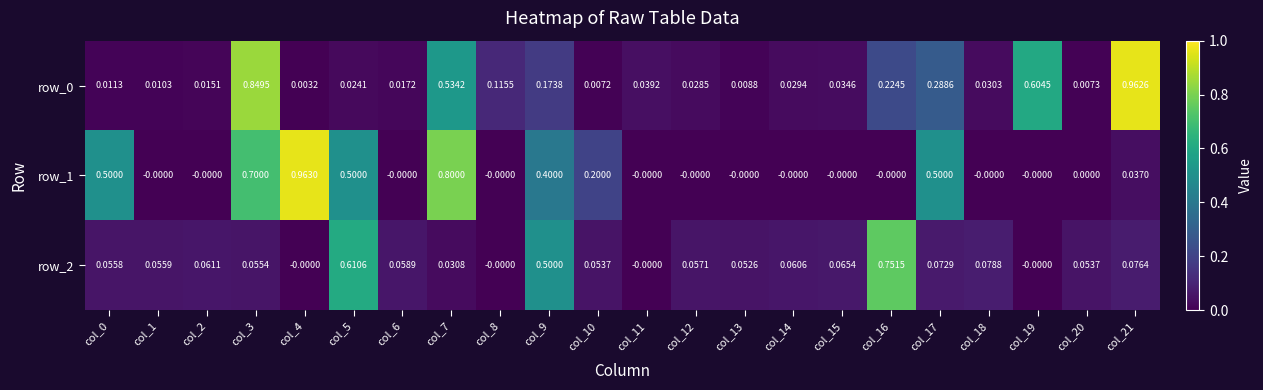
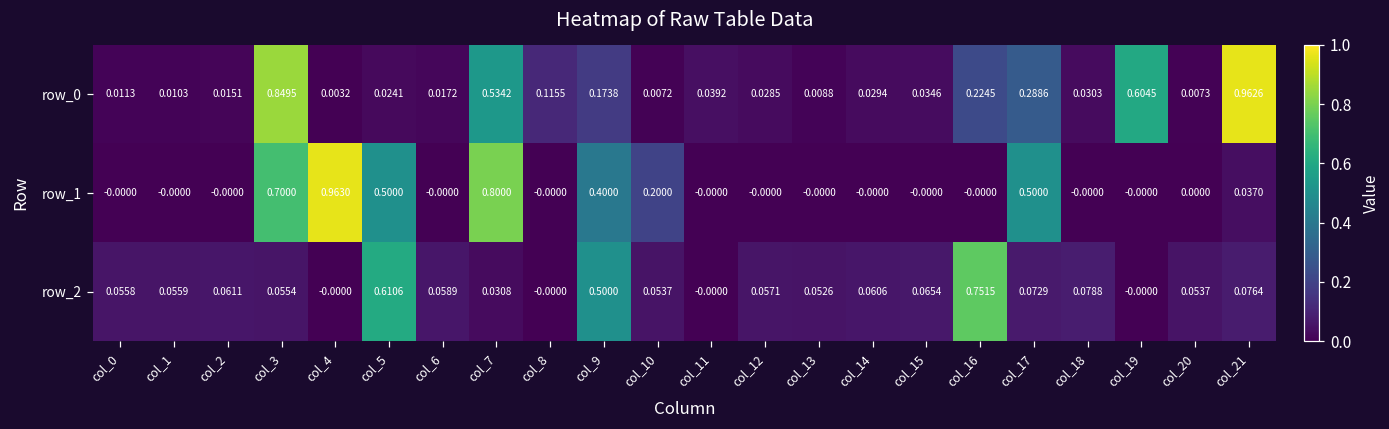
row_1, col_0: 0.5000 -> -0.0000
